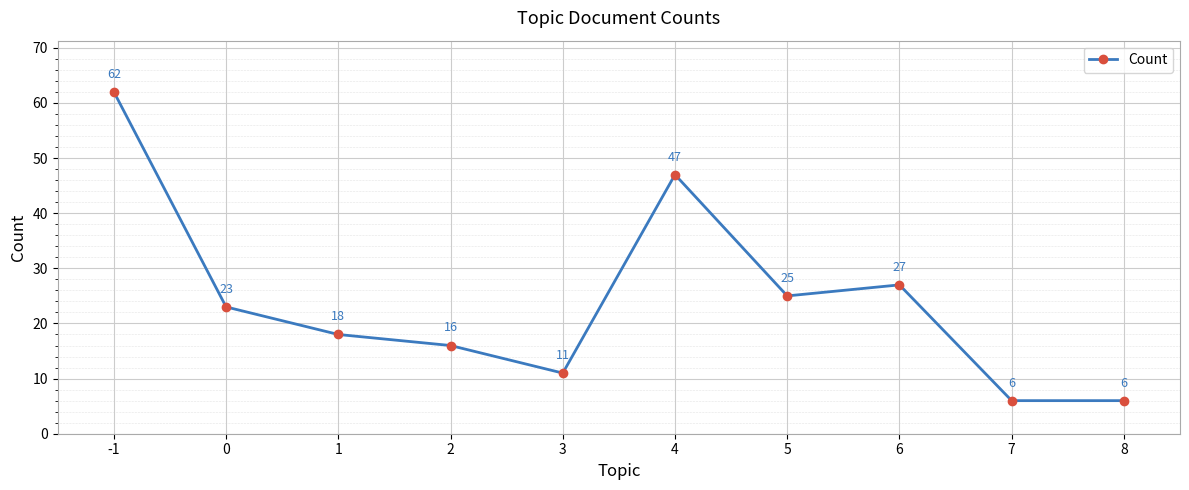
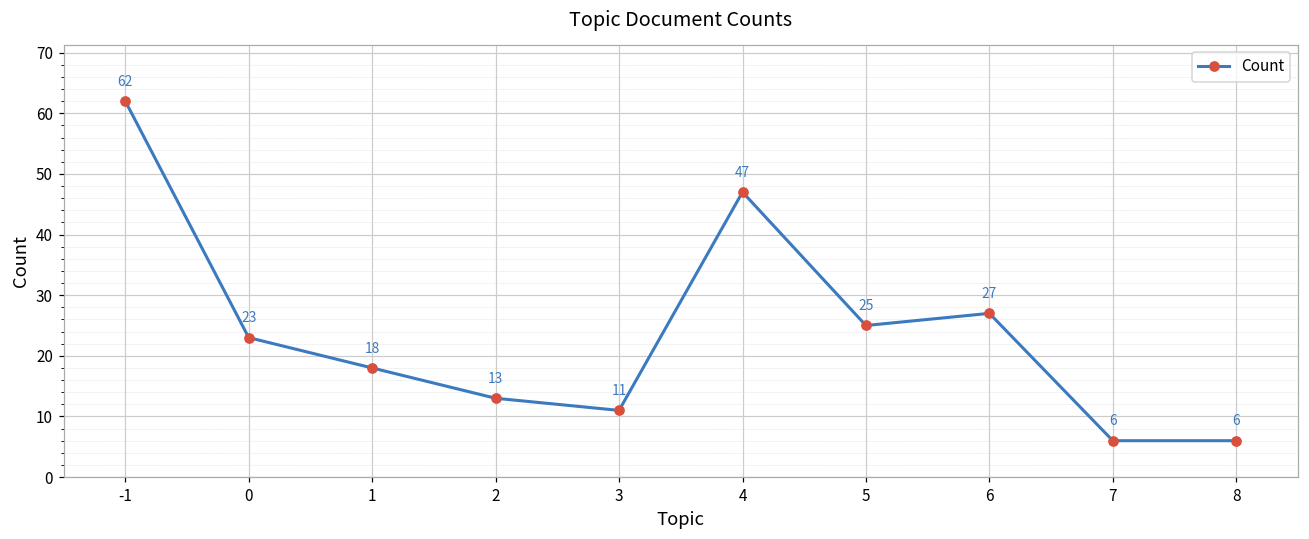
2: 16 -> 13
